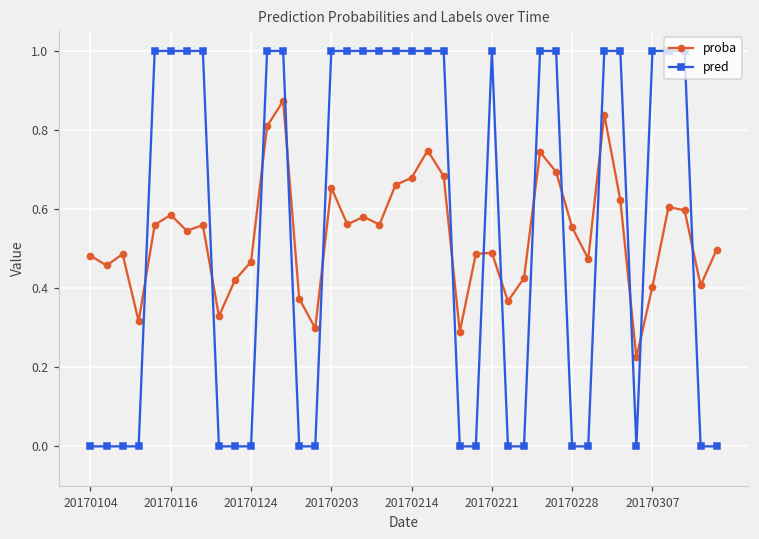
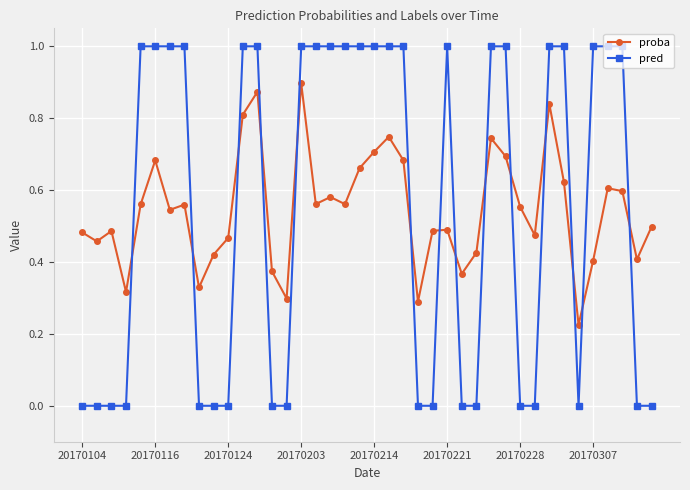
proba, 20170116: 0.59 -> 0.68
proba, 20170203: 0.65 -> 0.90
proba, 20170214: 0.68 -> 0.71
